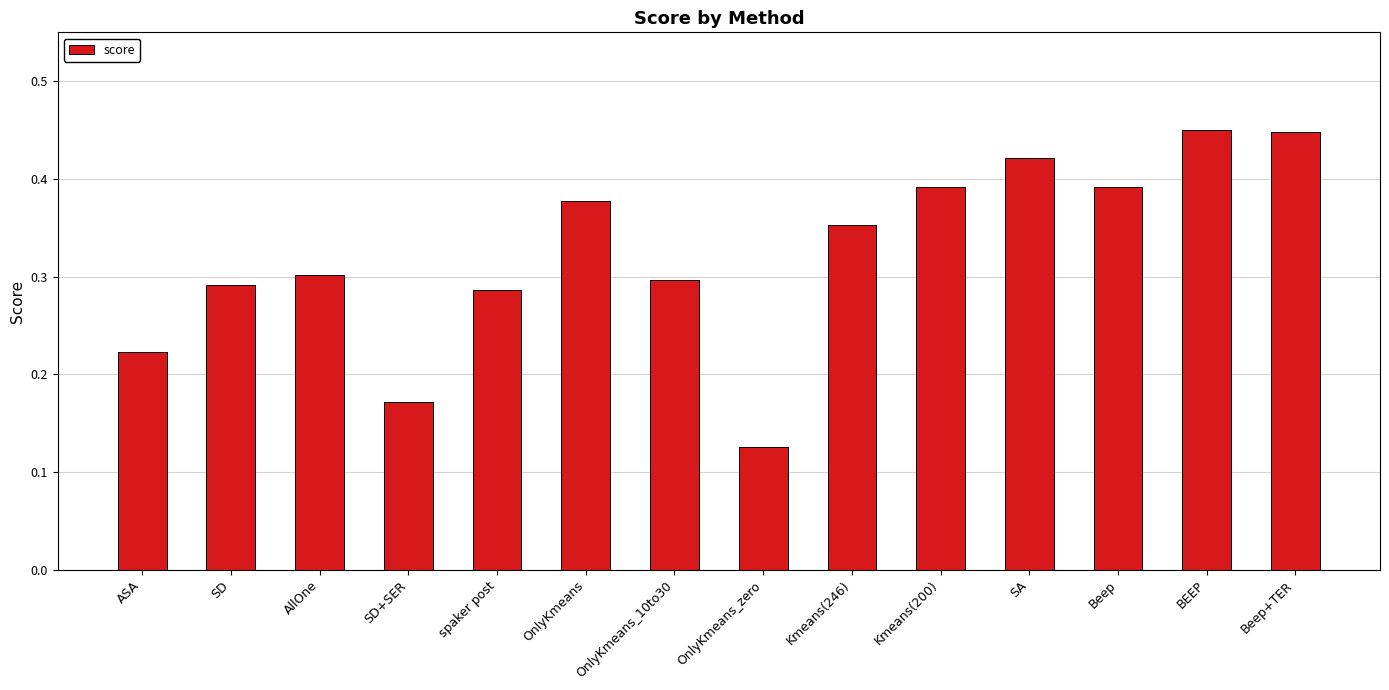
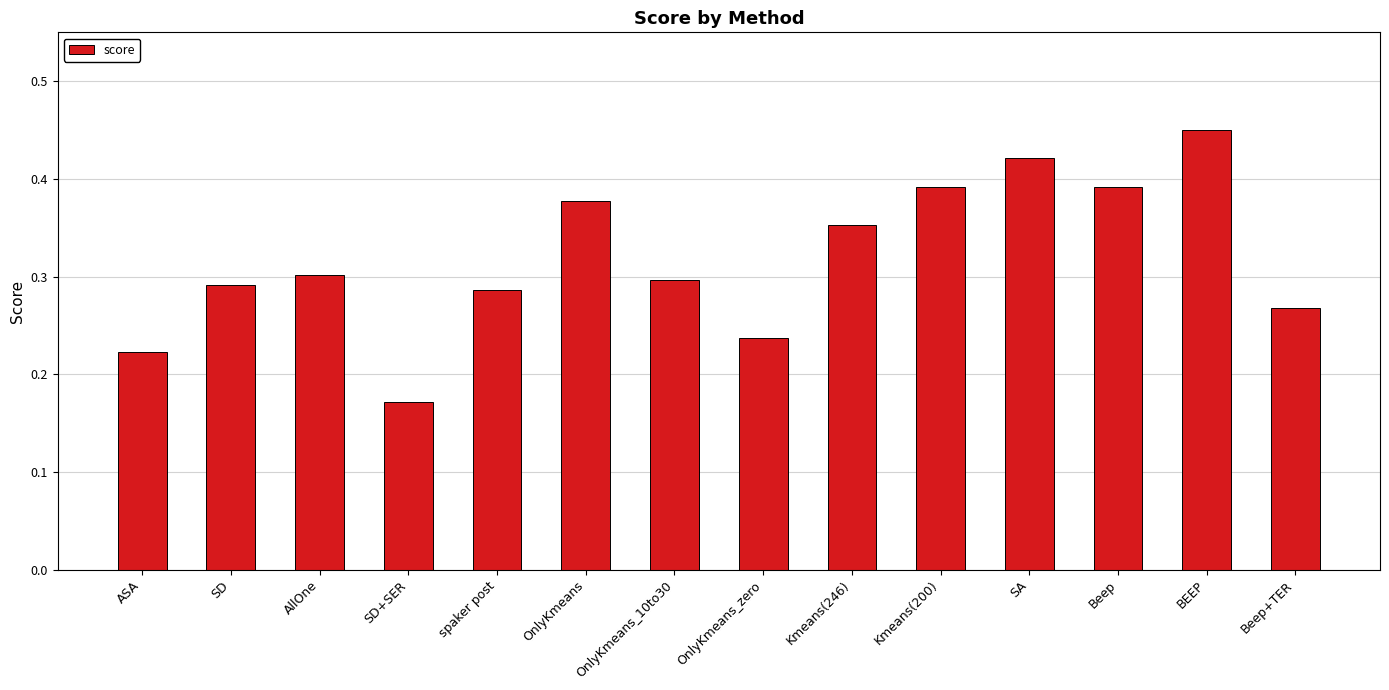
OnlyKmeans_zero: 0.13 -> 0.24
Beep+TER: 0.45 -> 0.27
